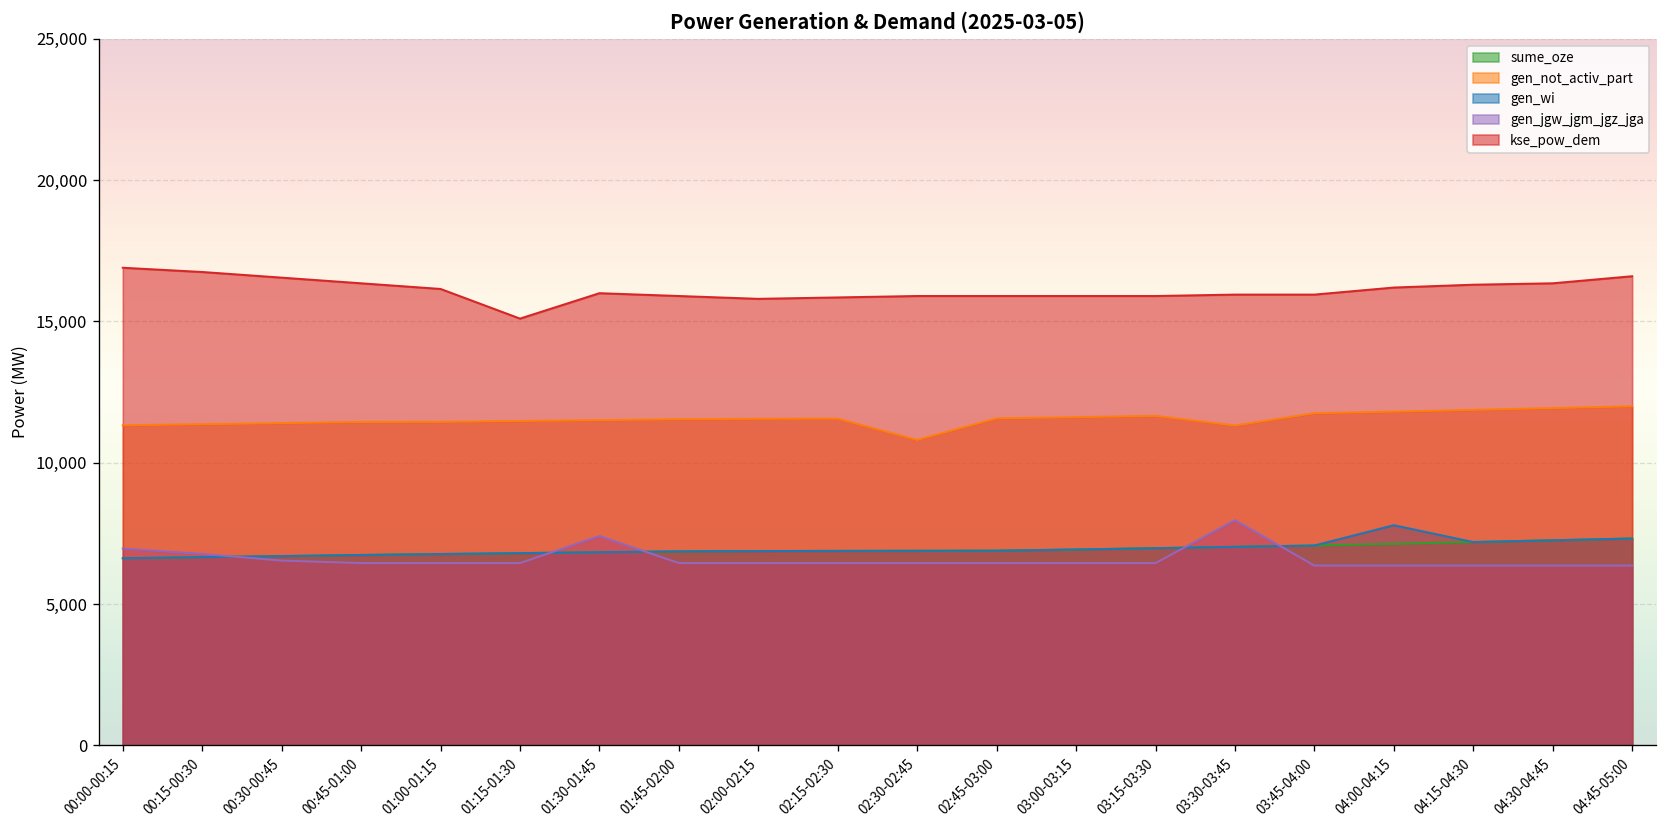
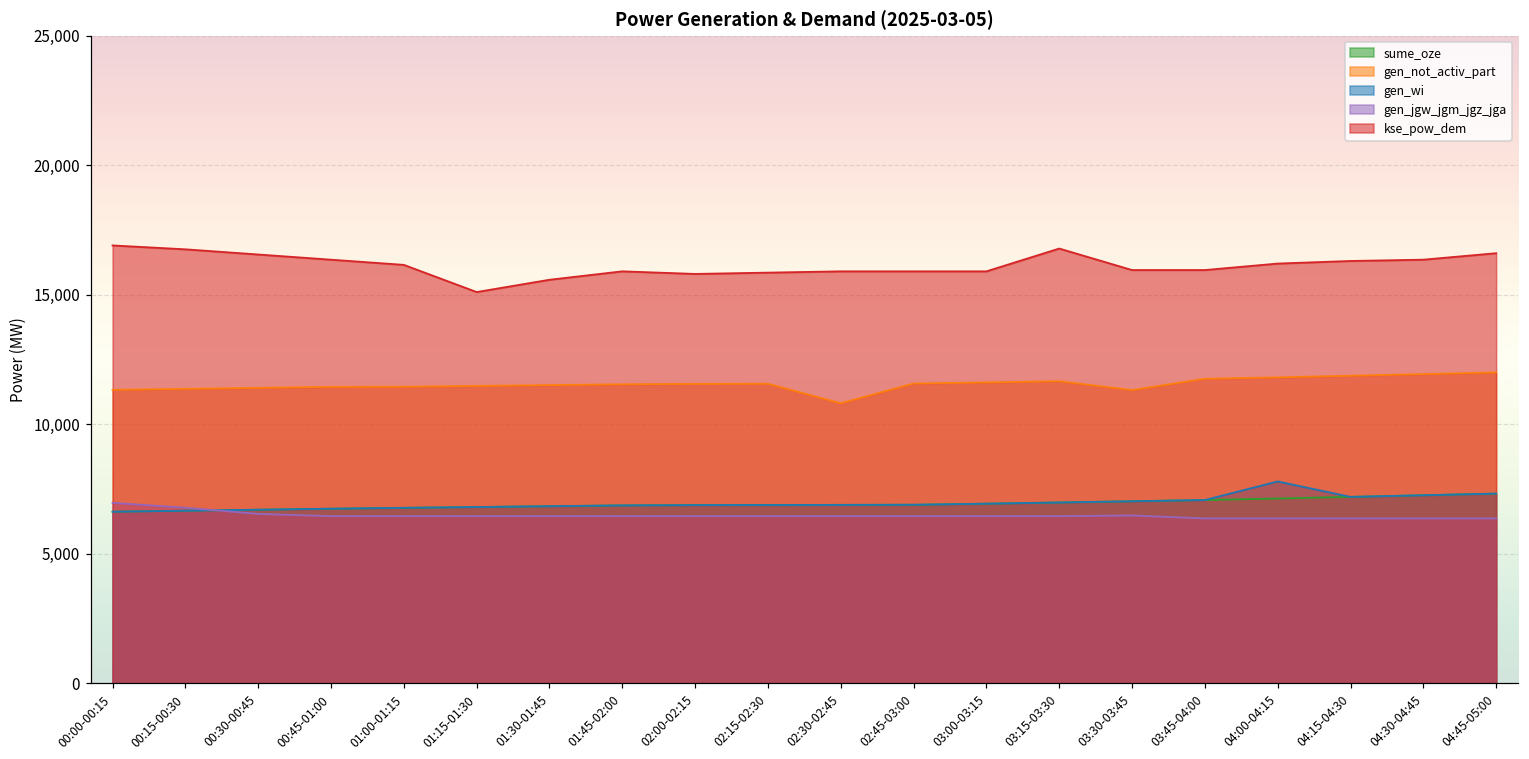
gen_jgw_jgm_jgz_jga, 01:30-01:45: 7,400 -> 6,500
kse_pow_dem, 01:30-01:45: 16,000 -> 15,600
kse_pow_dem, 03:15-03:30: 15,900 -> 16,800
gen_jgw_jgm_jgz_jga, 03:30-03:45: 8,000 -> 6,500
